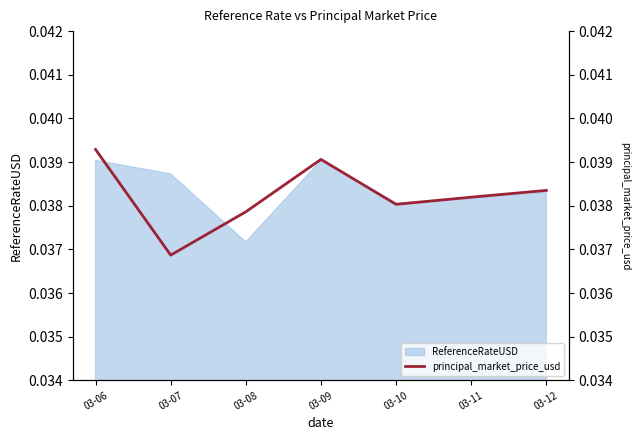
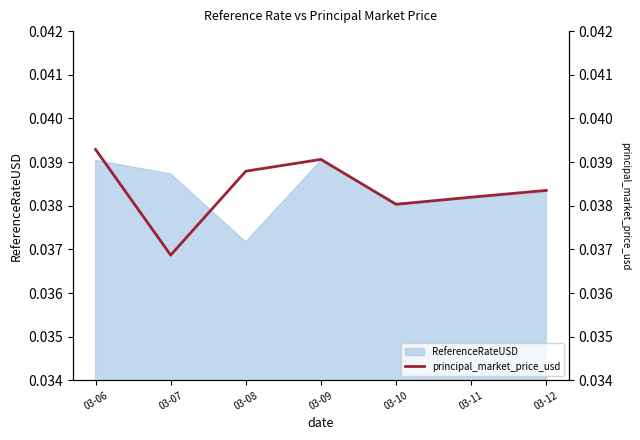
principal_market_price_usd, 03-08: 0.0379 -> 0.0388
